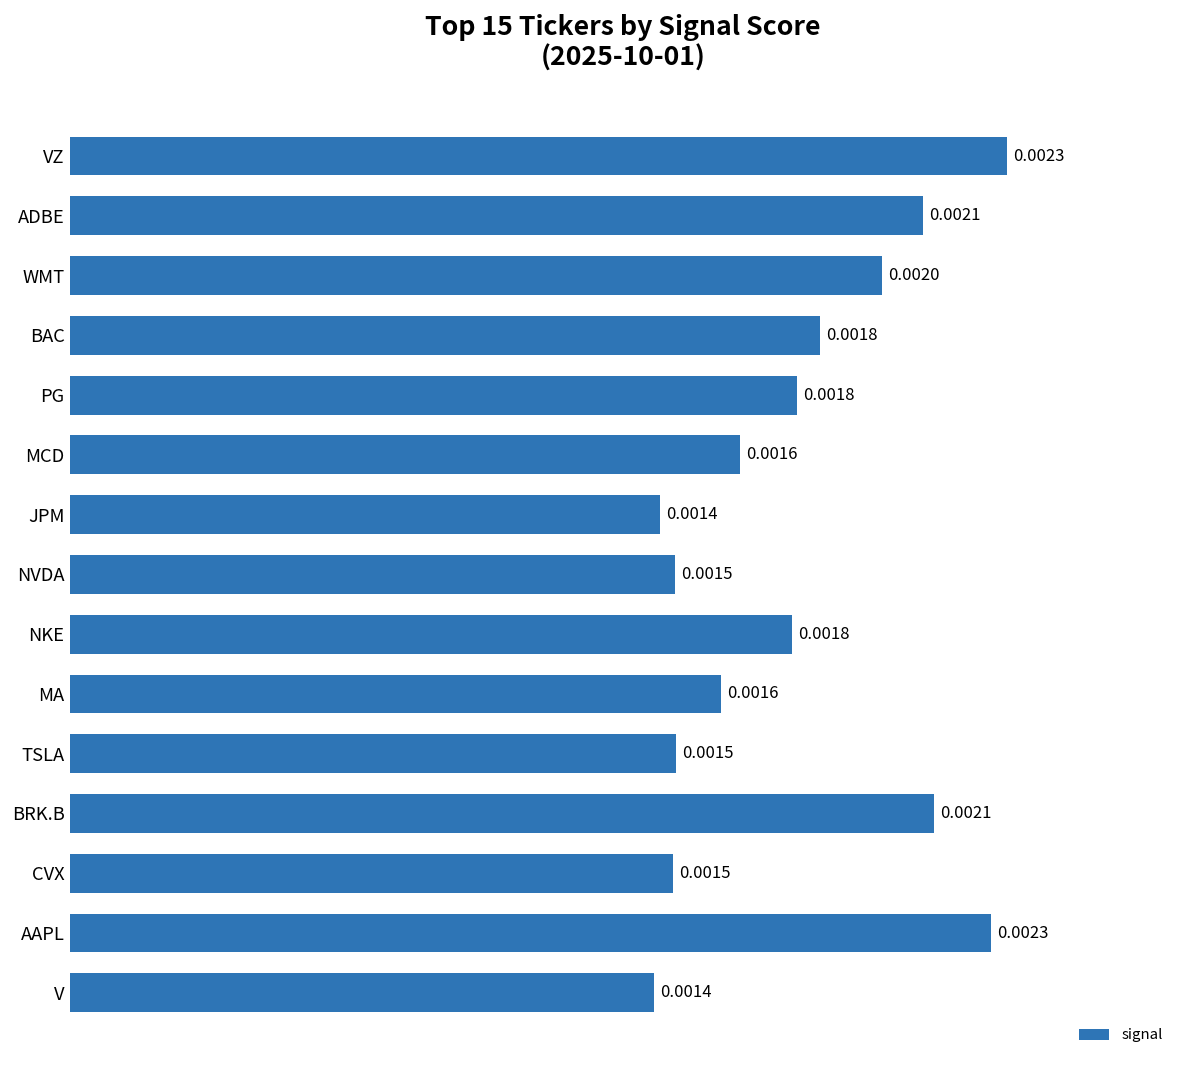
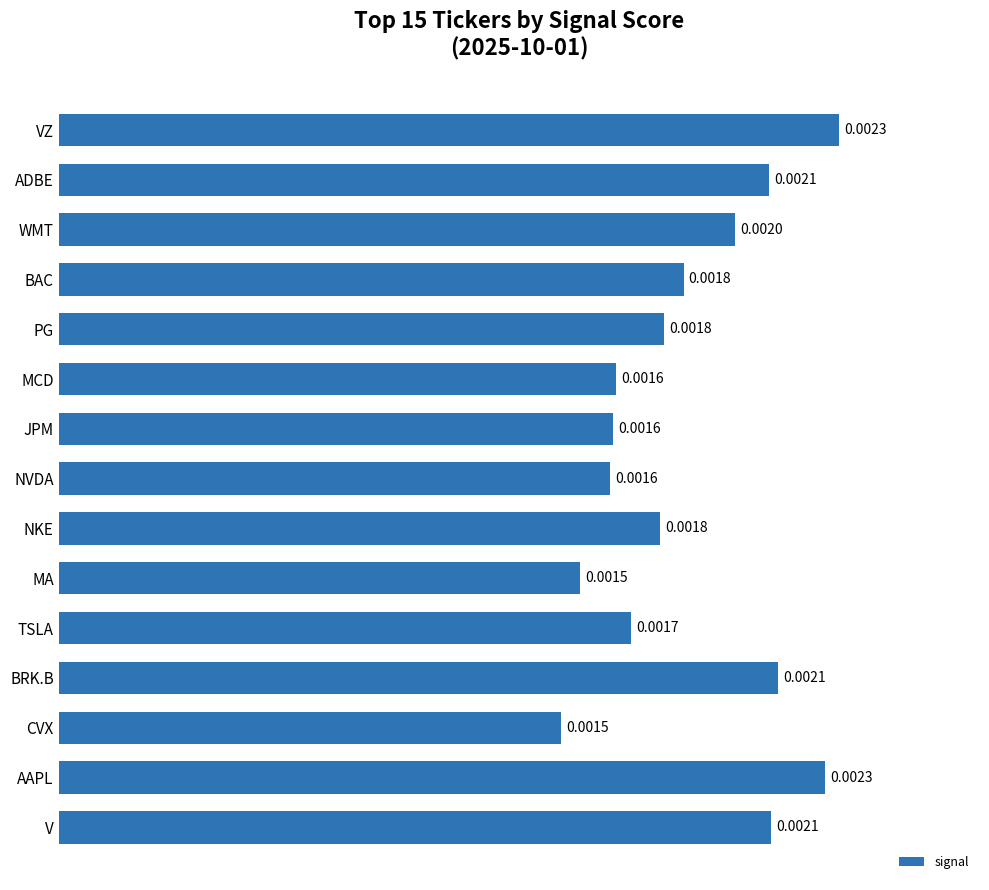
JPM: 0.0014 -> 0.0016
NVDA: 0.0015 -> 0.0016
MA: 0.0016 -> 0.0015
TSLA: 0.0015 -> 0.0017
V: 0.0014 -> 0.0021
